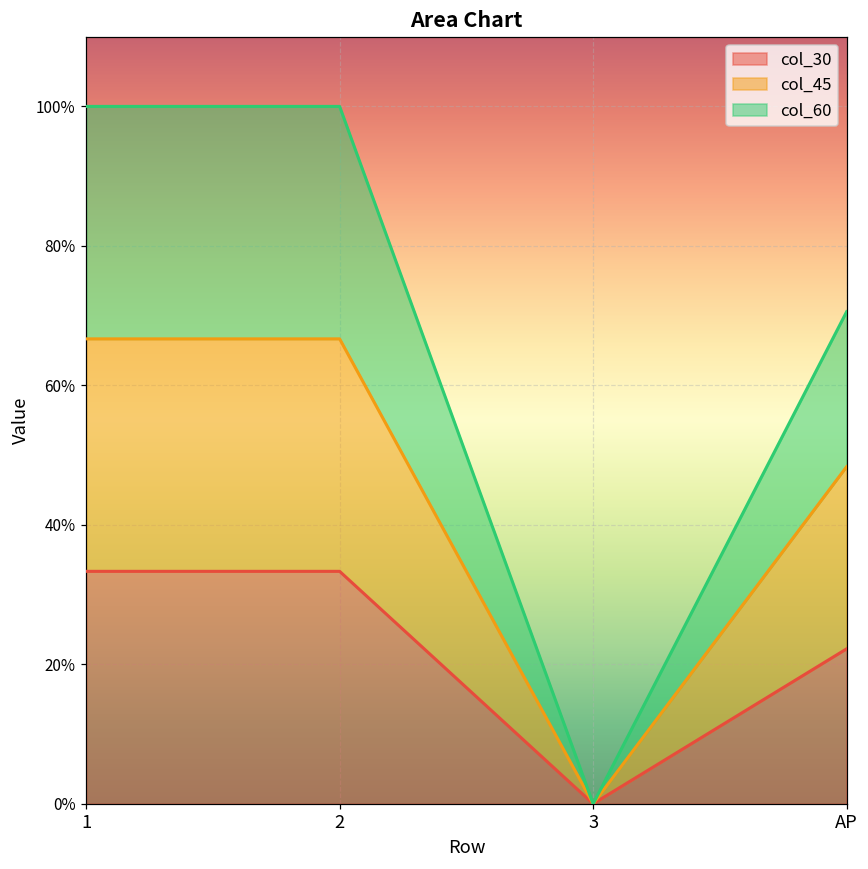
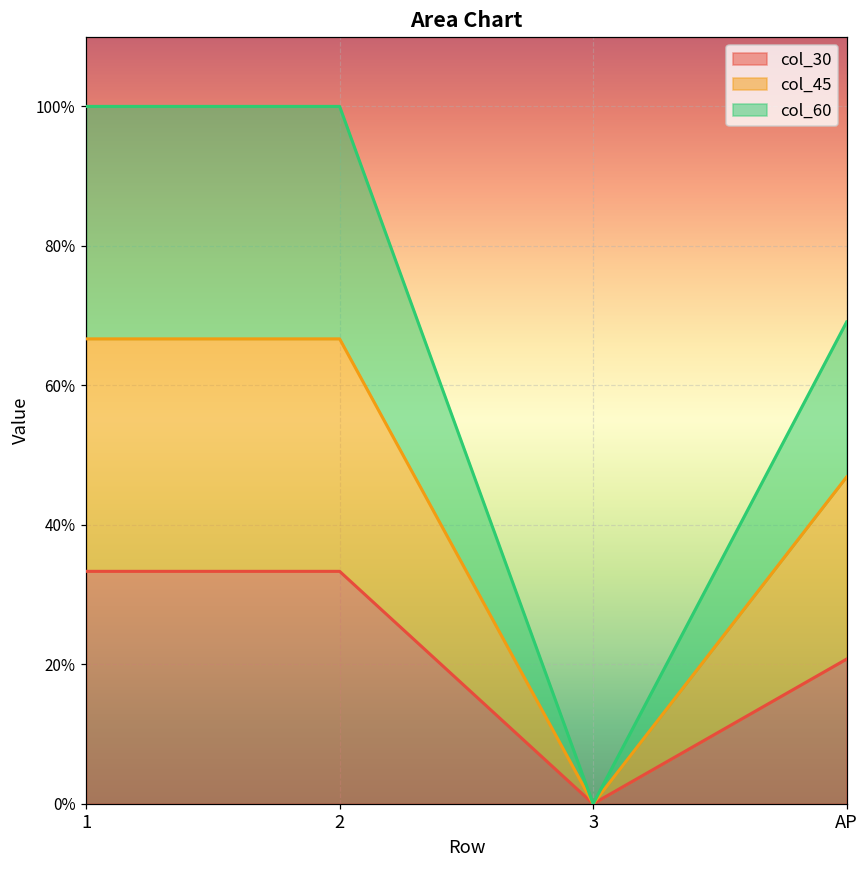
col_30, AP: 22% -> 21%
